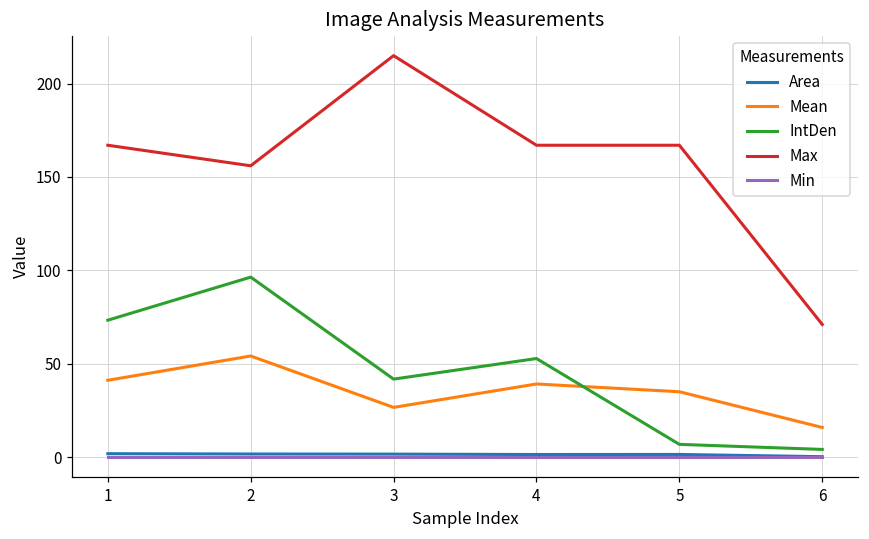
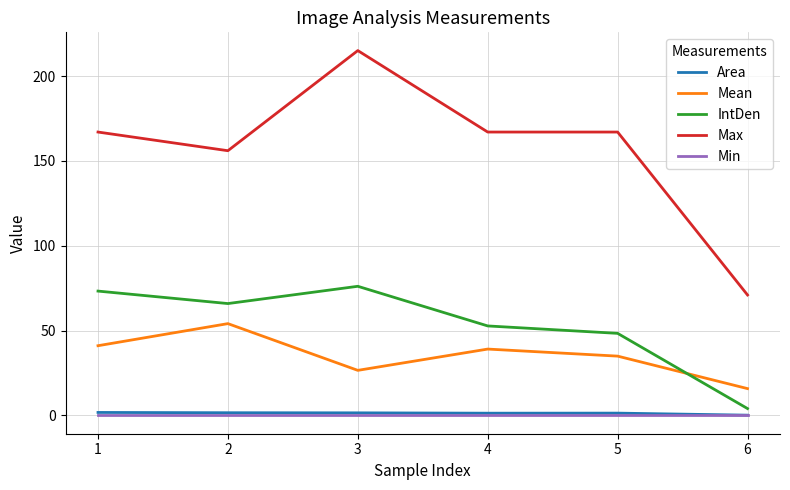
IntDen, 2: 96 -> 66
IntDen, 3: 42 -> 76
IntDen, 5: 7 -> 48
